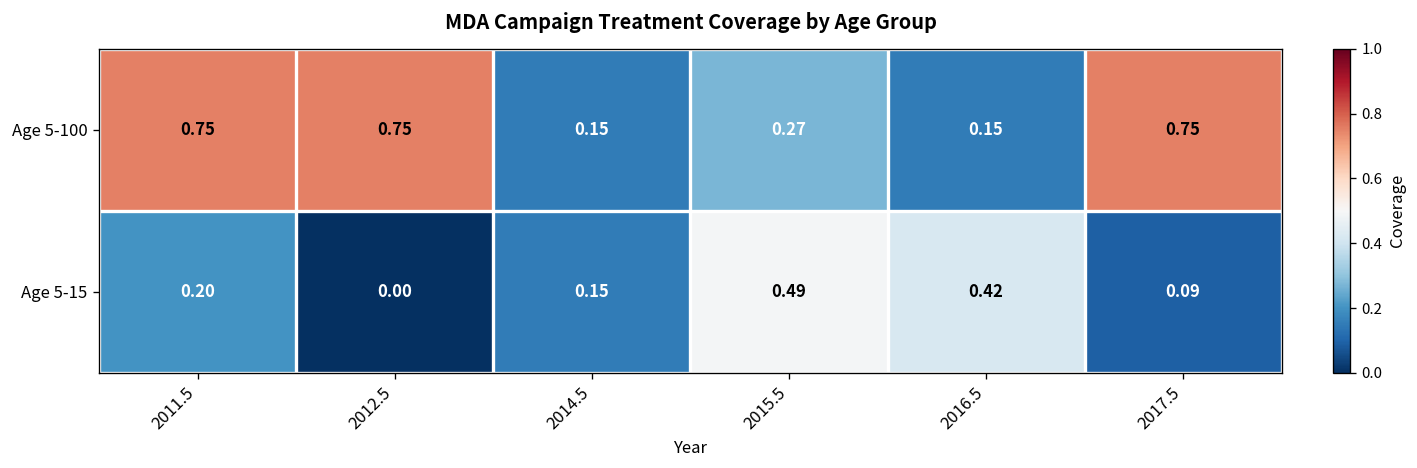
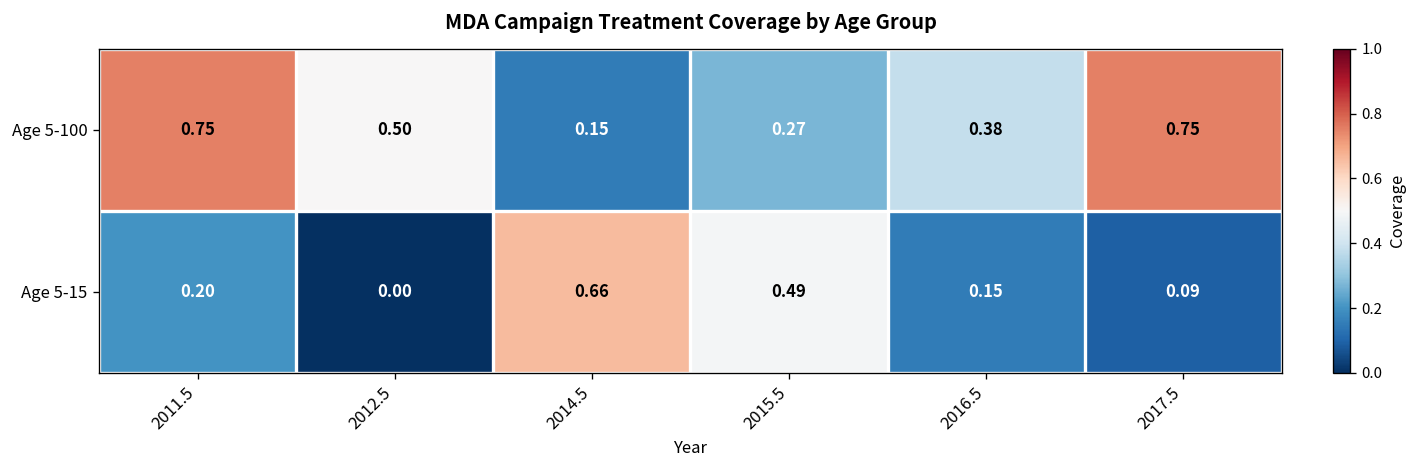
Age 5-100, 2012.5: 0.75 -> 0.50
Age 5-100, 2016.5: 0.15 -> 0.38
Age 5-15, 2014.5: 0.15 -> 0.66
Age 5-15, 2016.5: 0.42 -> 0.15
